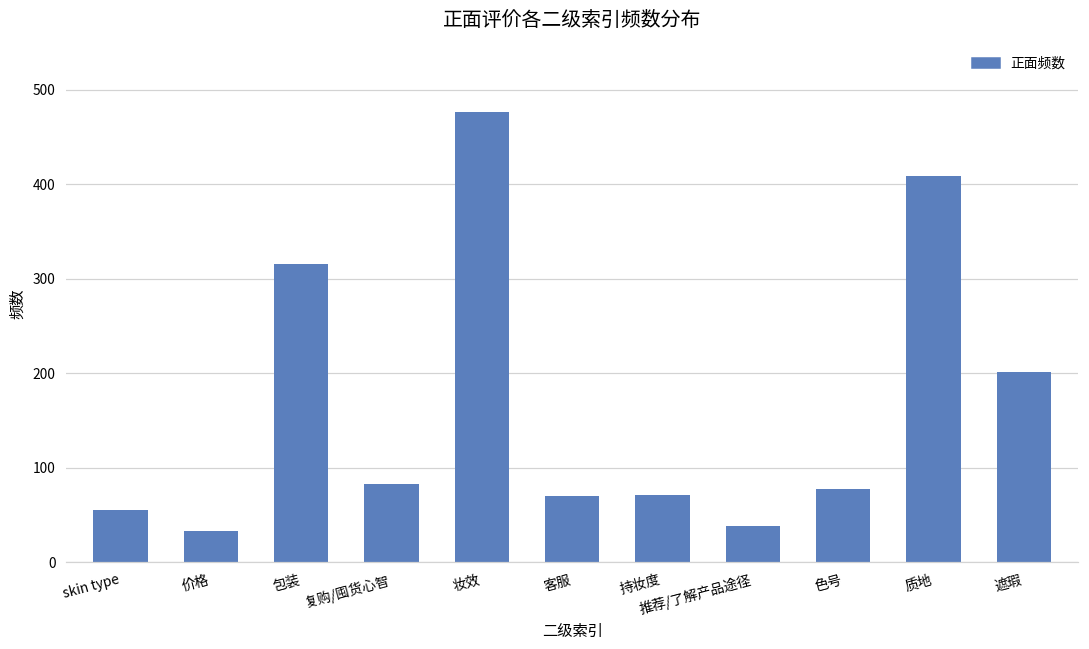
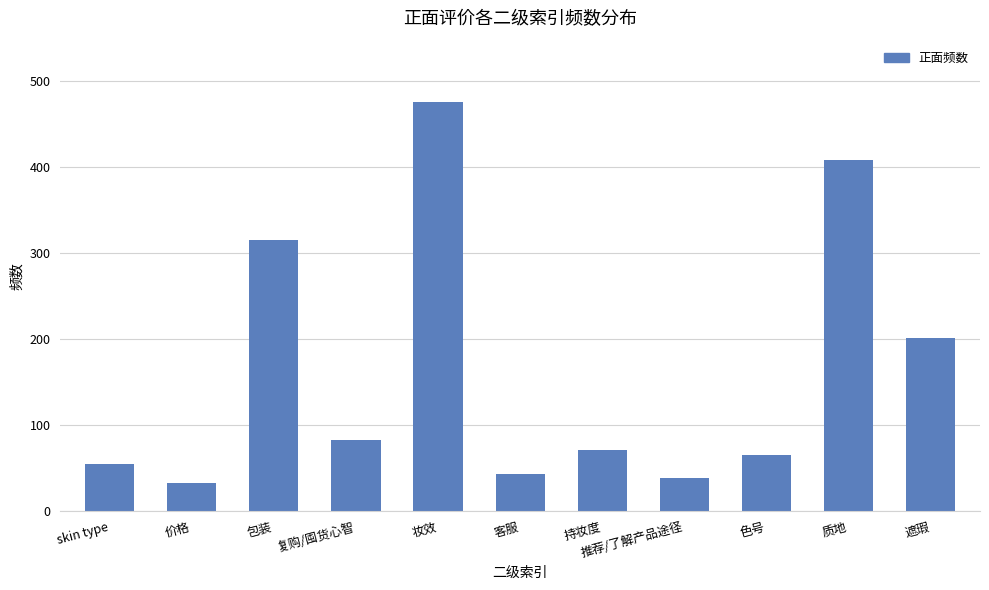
客服: 70 -> 40
色号: 80 -> 70
